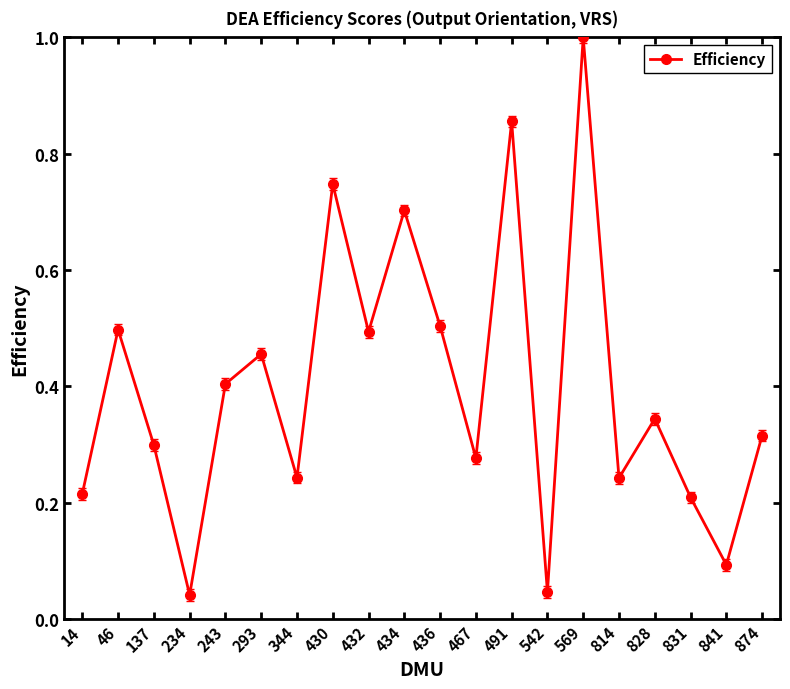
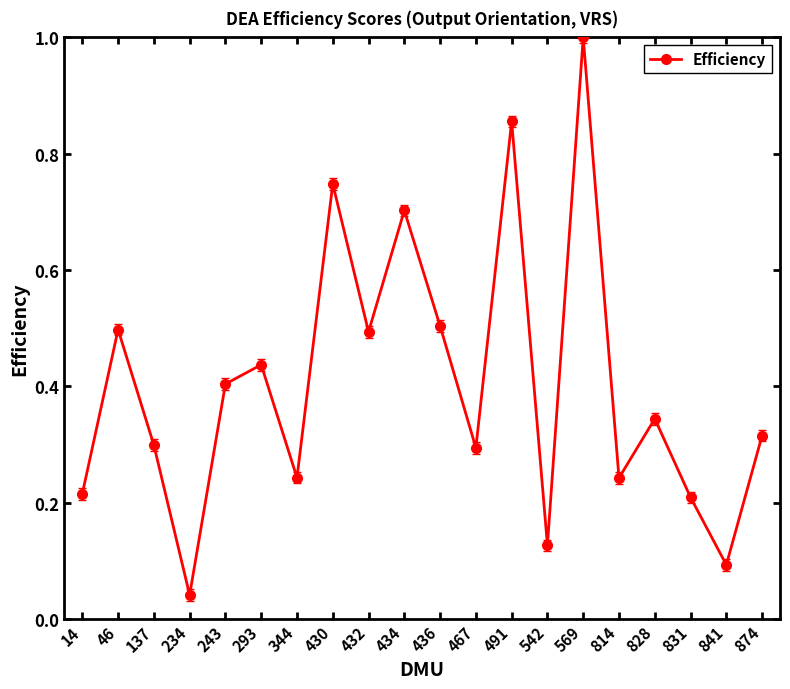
Efficiency, 293: 0.46 -> 0.44
Efficiency, 467: 0.28 -> 0.29
Efficiency, 542: 0.05 -> 0.13
